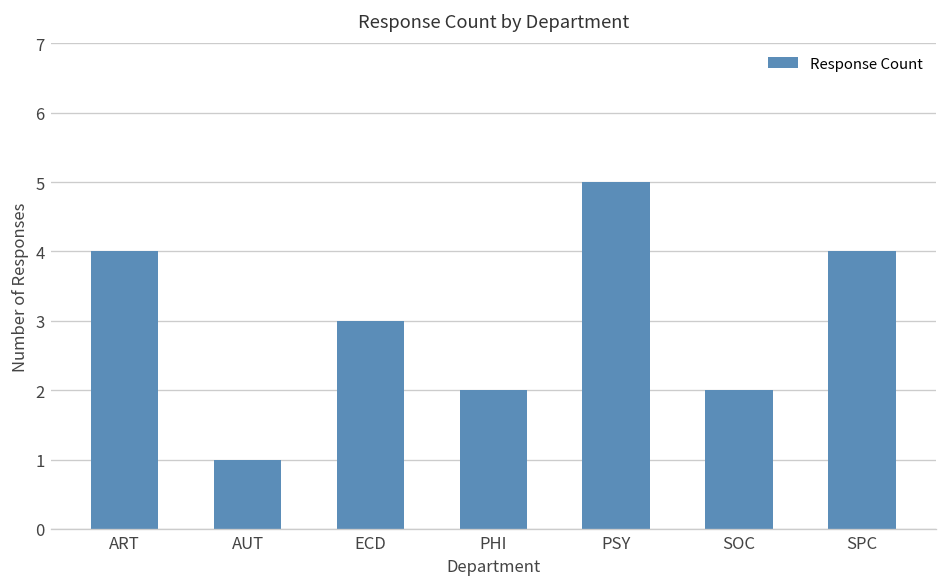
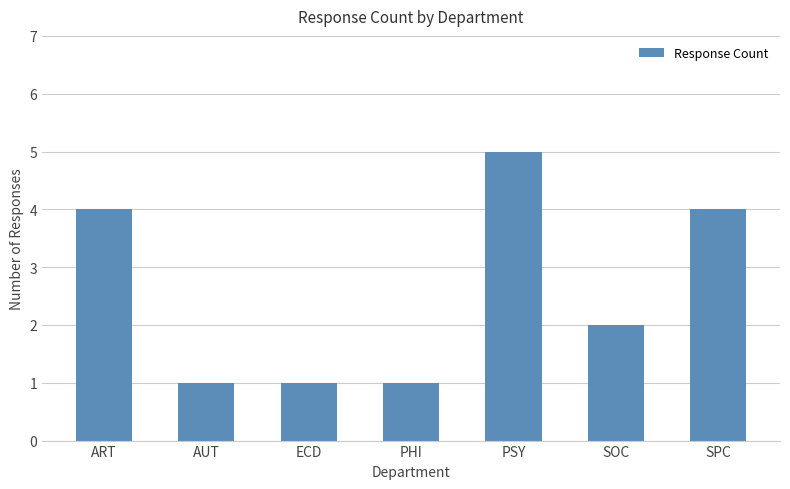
ECD: 3 -> 1
PHI: 2 -> 1
